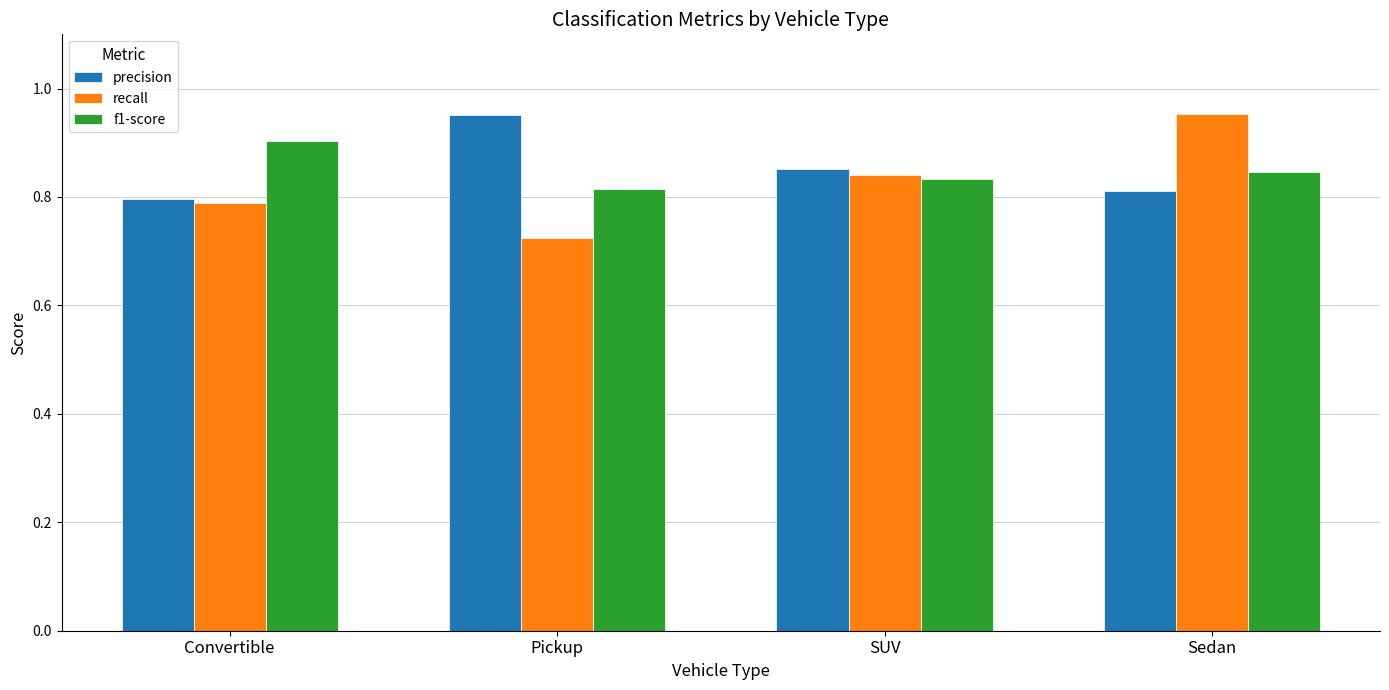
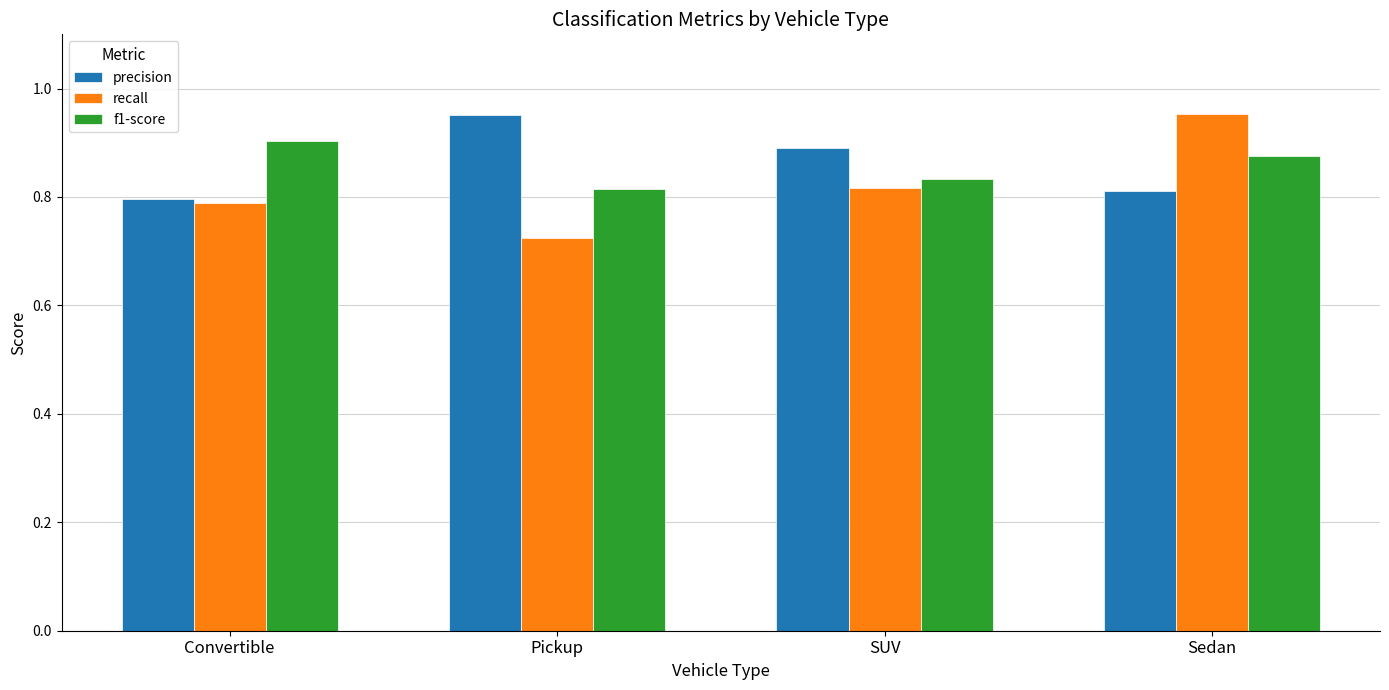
precision, SUV: 0.85 -> 0.89
recall, SUV: 0.84 -> 0.82
f1-score, Sedan: 0.85 -> 0.88
